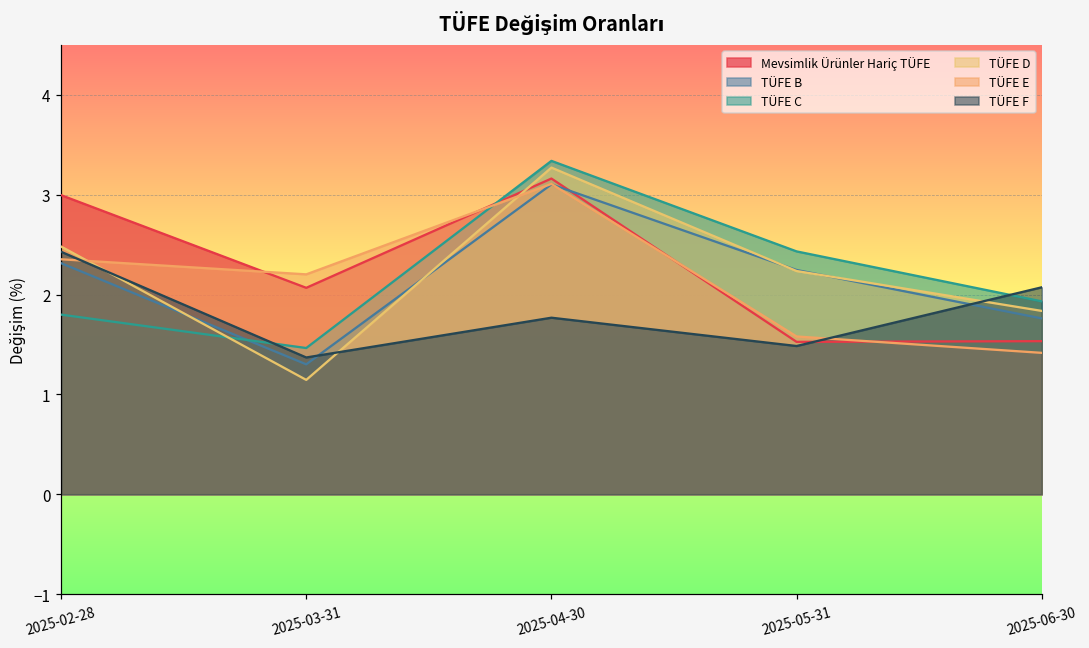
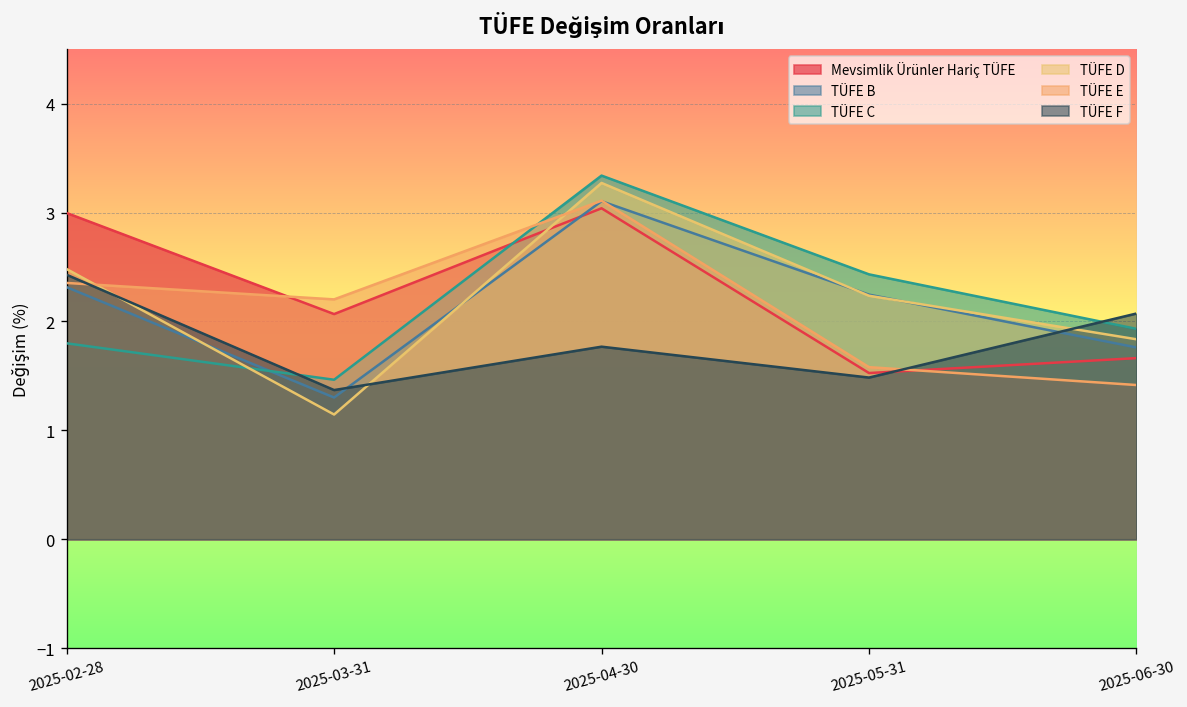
Mevsimlik Ürünler Hariç TÜFE, 2025-04-30: 3.2 -> 3.0
Mevsimlik Ürünler Hariç TÜFE, 2025-06-30: 1.5 -> 1.7
